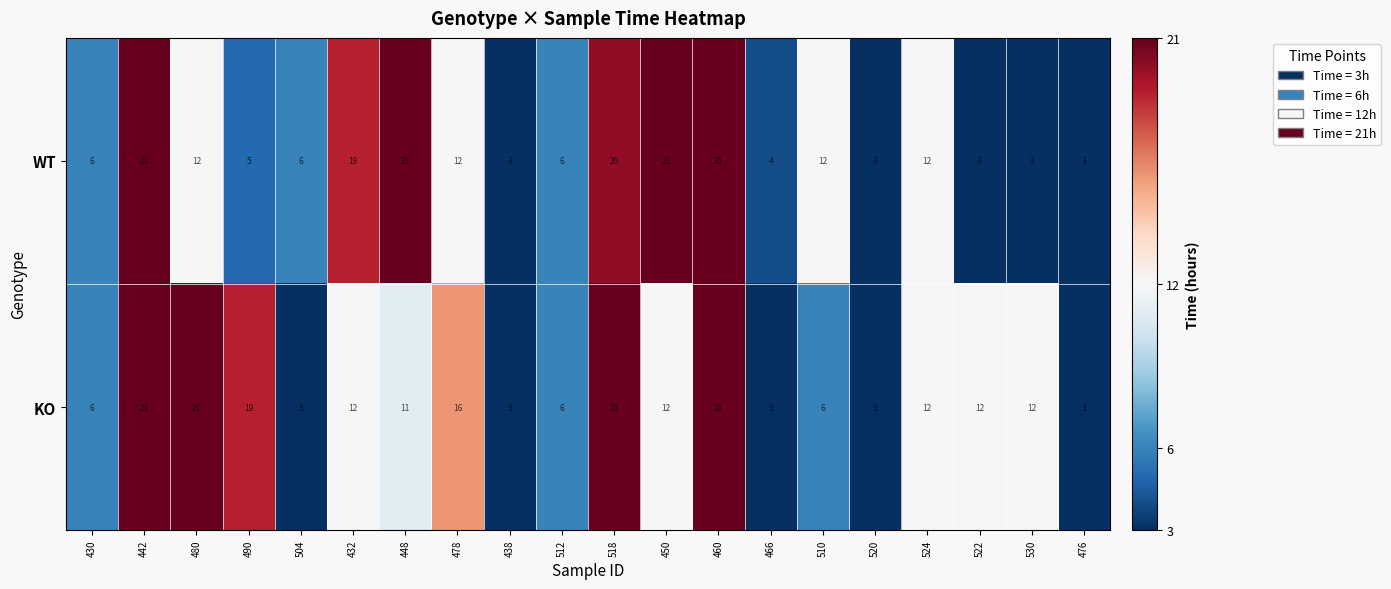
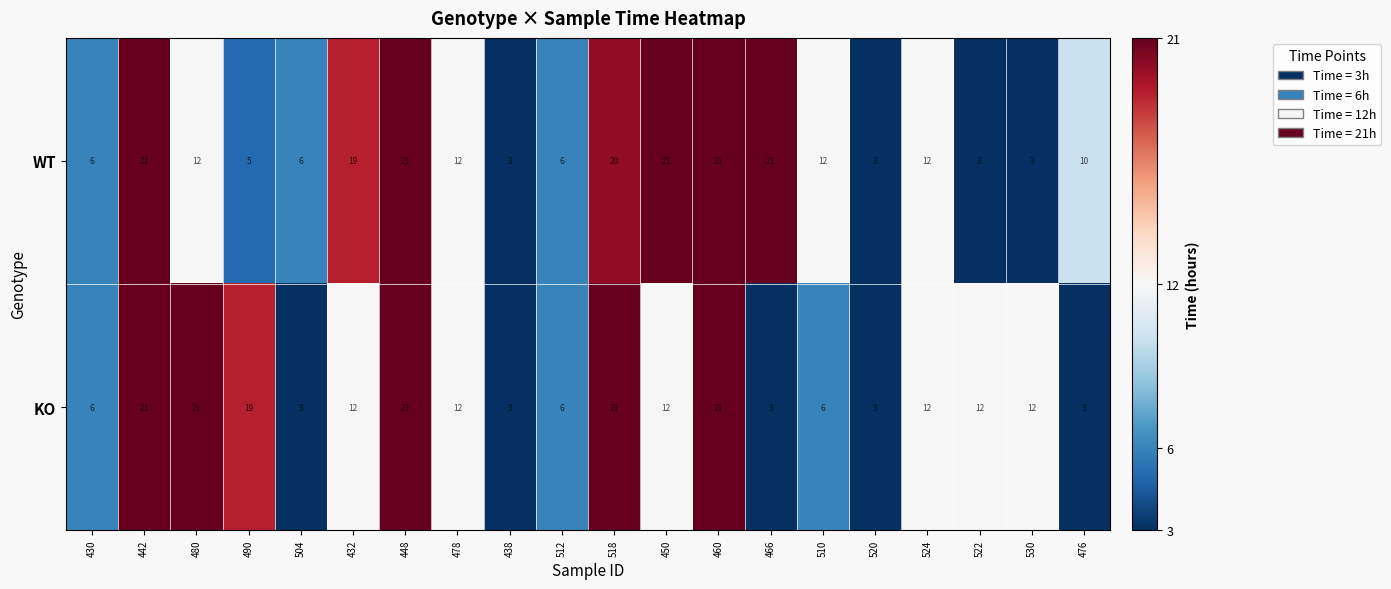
WT, 466: 4 -> 21
WT, 476: 3 -> 10
KO, 448: 11 -> 21
KO, 478: 16 -> 12
